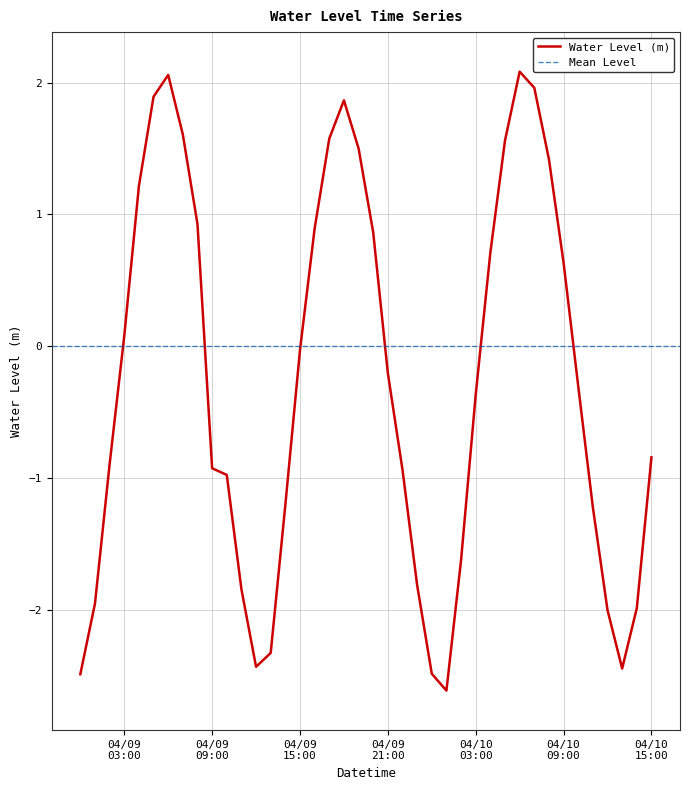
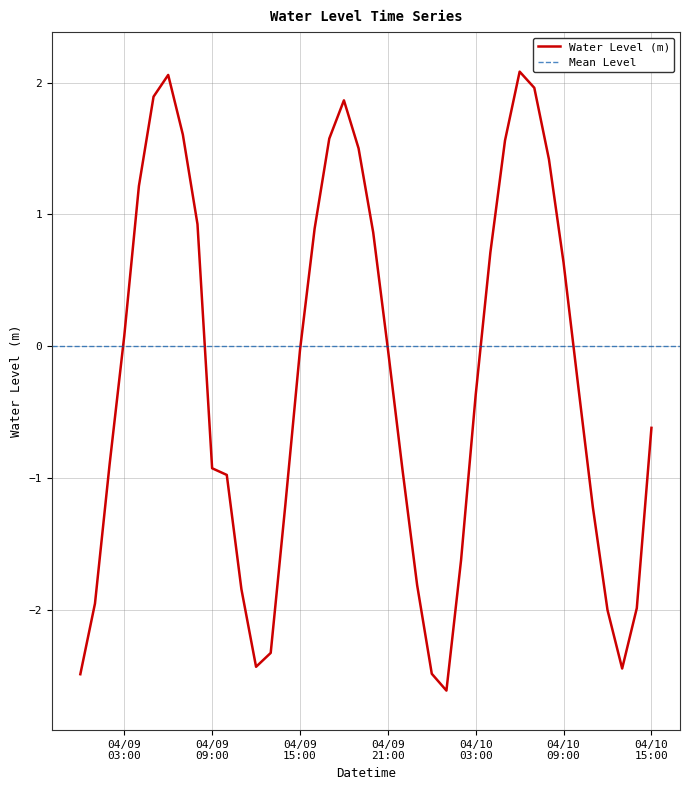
04/09 21:00: -0.20 -> -0.02
04/10 15:00: -0.84 -> -0.62
